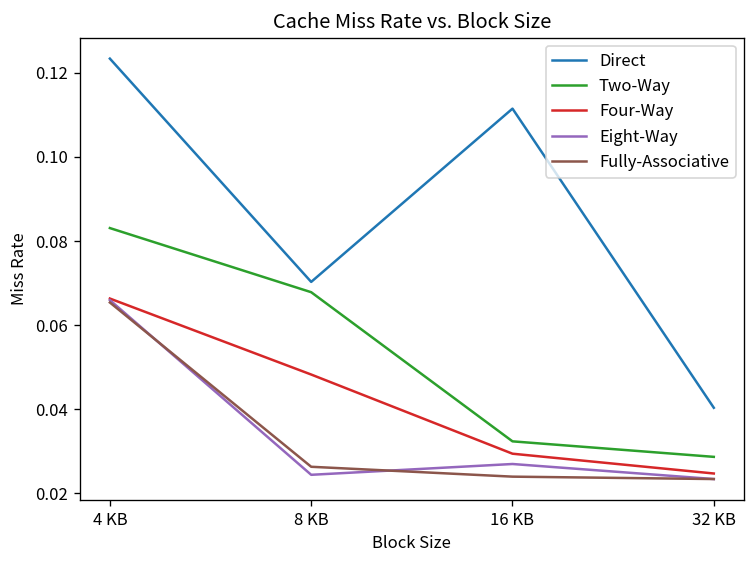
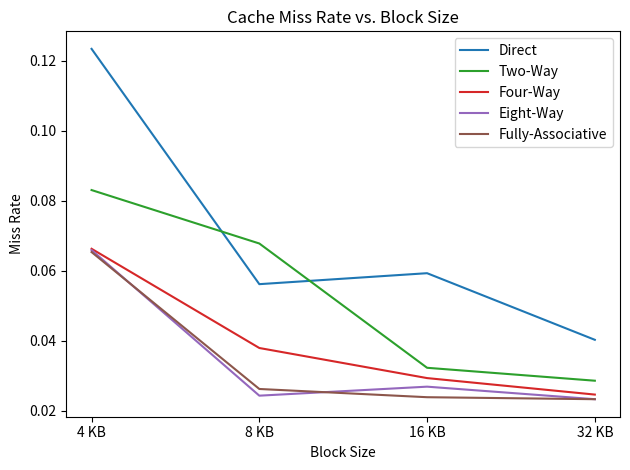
Direct, 8 KB: 0.070 -> 0.056
Four-Way, 8 KB: 0.048 -> 0.038
Direct, 16 KB: 0.112 -> 0.059
